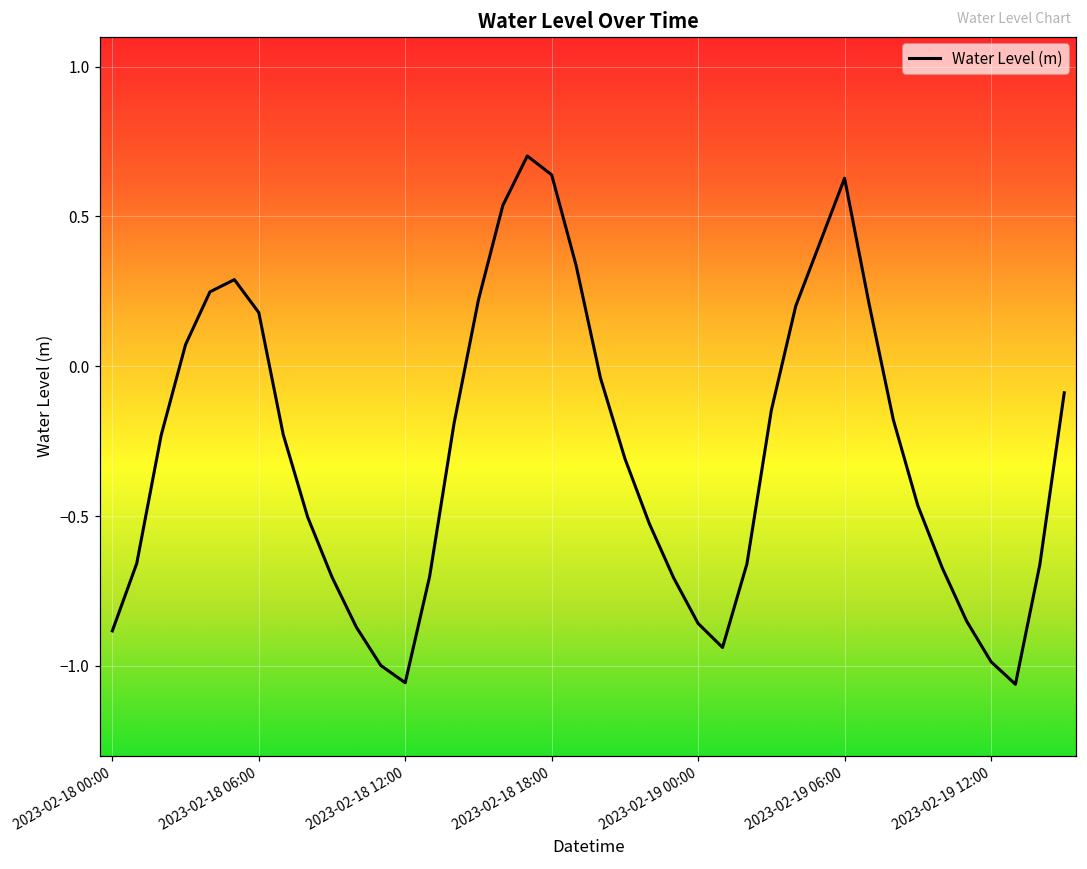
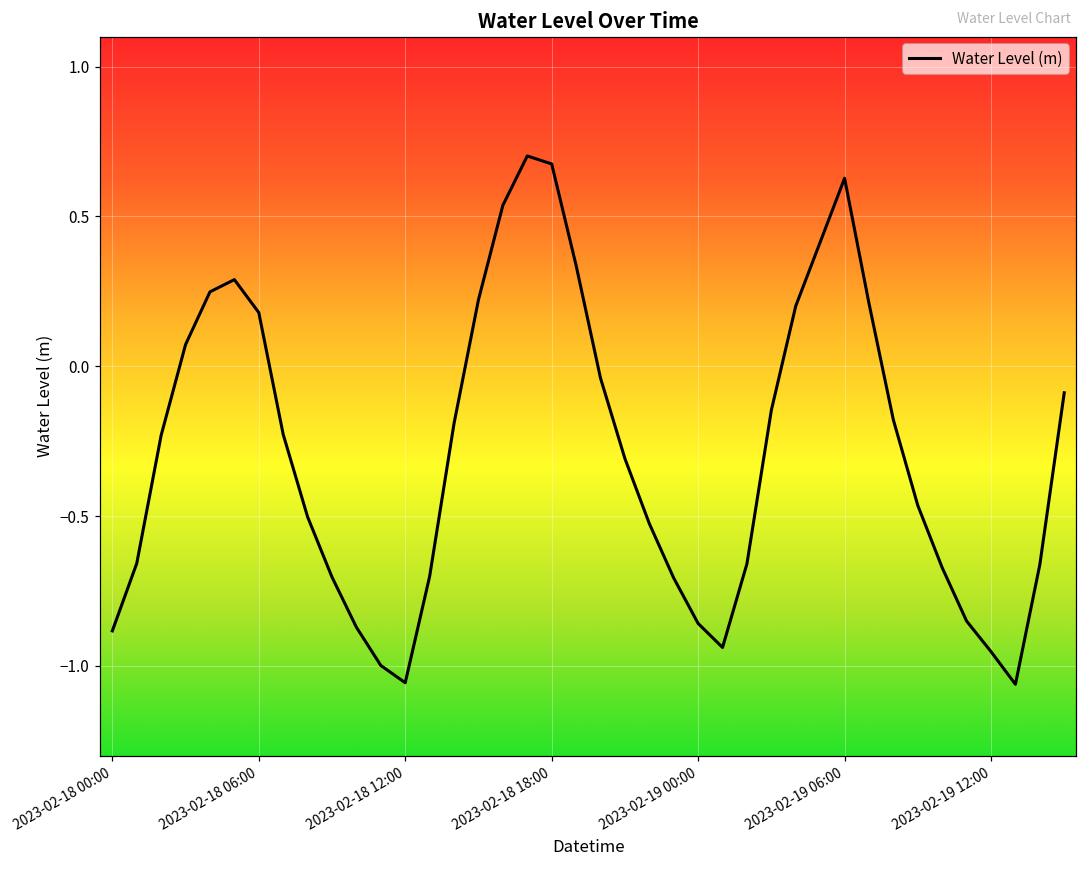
2023-02-18 18:00: 0.64 -> 0.68
2023-02-19 12:00: -0.99 -> -0.95
